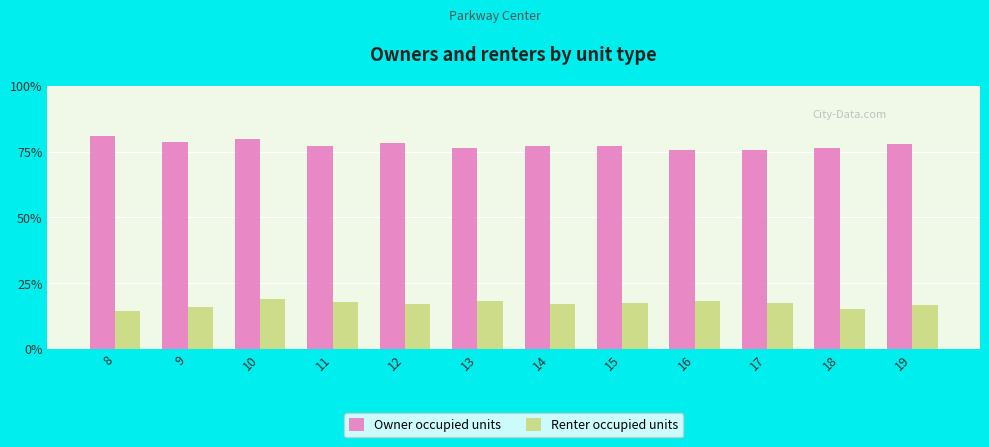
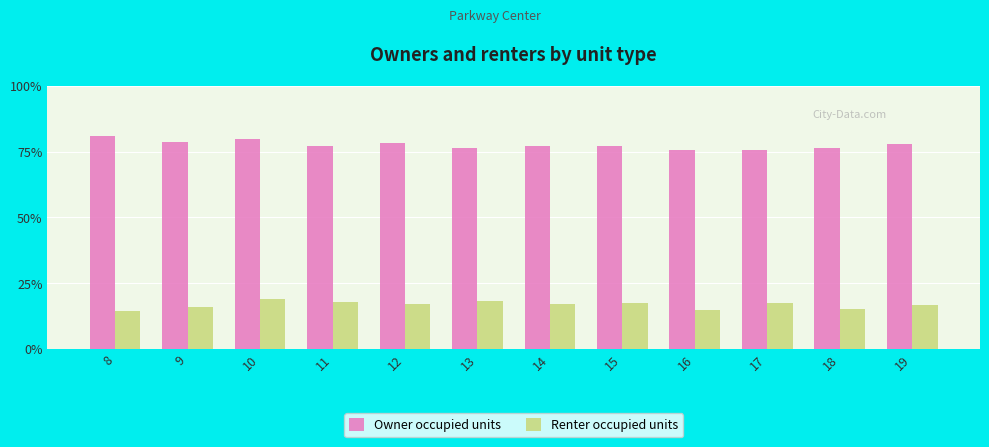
Renter occupied units, 16: 18% -> 15%
